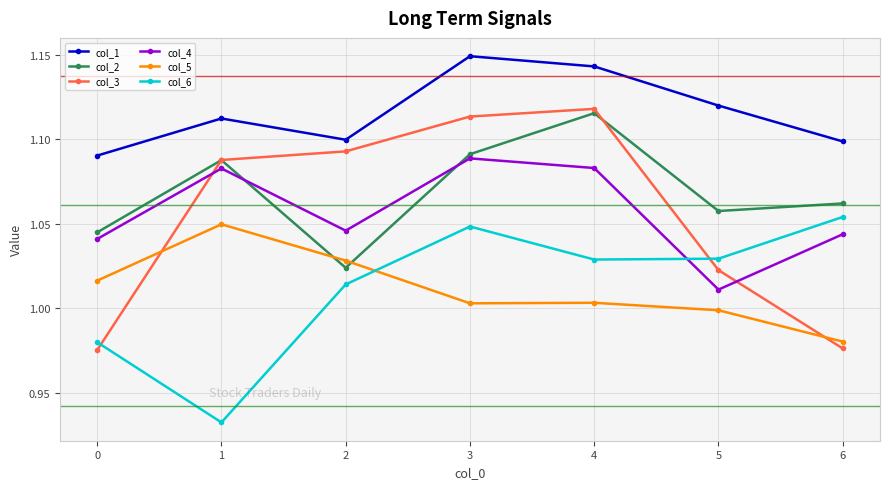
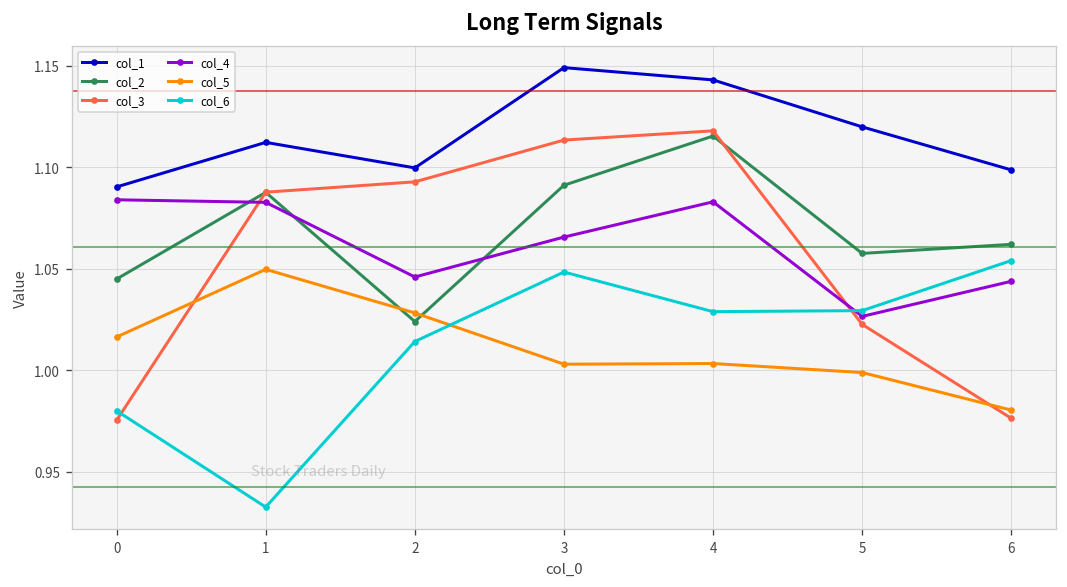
col_4, 0: 1.041 -> 1.084
col_4, 3: 1.089 -> 1.066
col_4, 5: 1.011 -> 1.026
